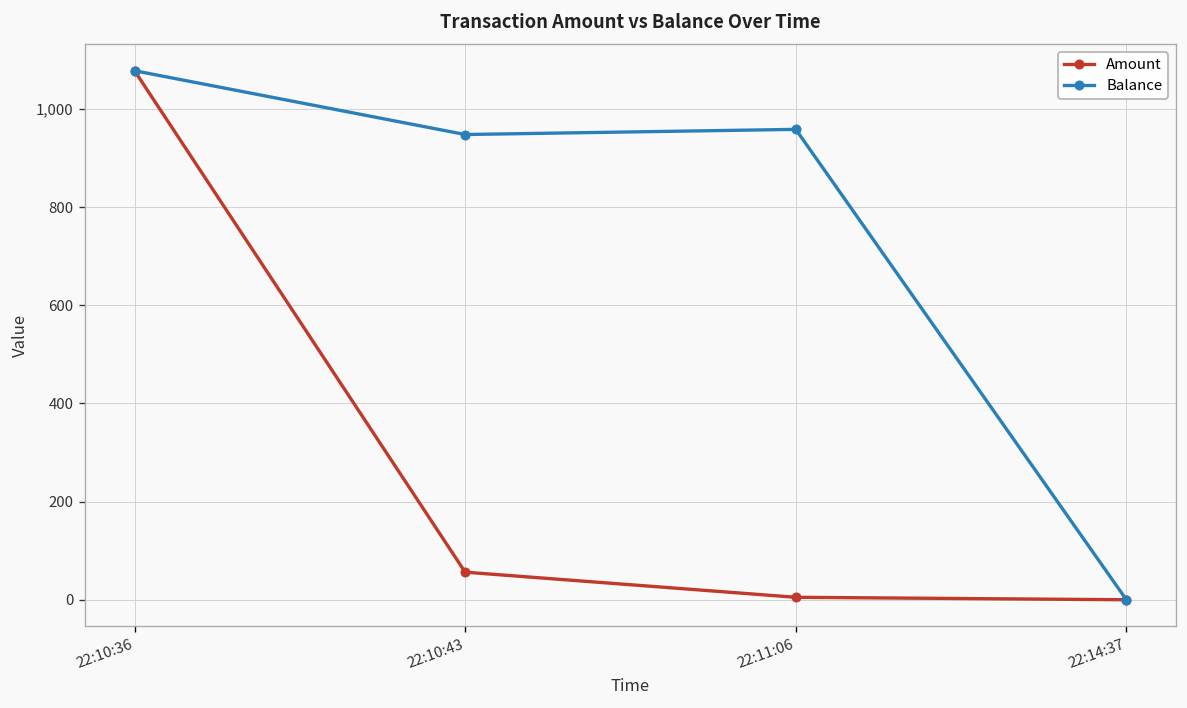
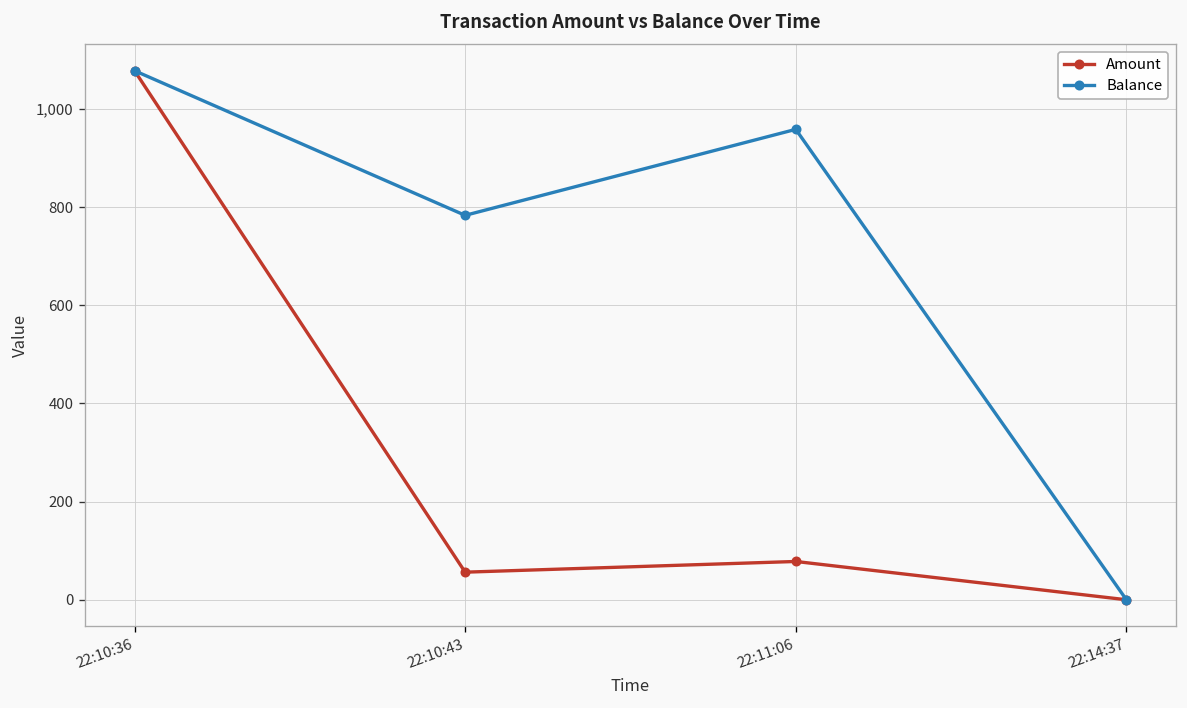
Balance, 22:10:43: 950 -> 780
Amount, 22:11:06: 10 -> 80
